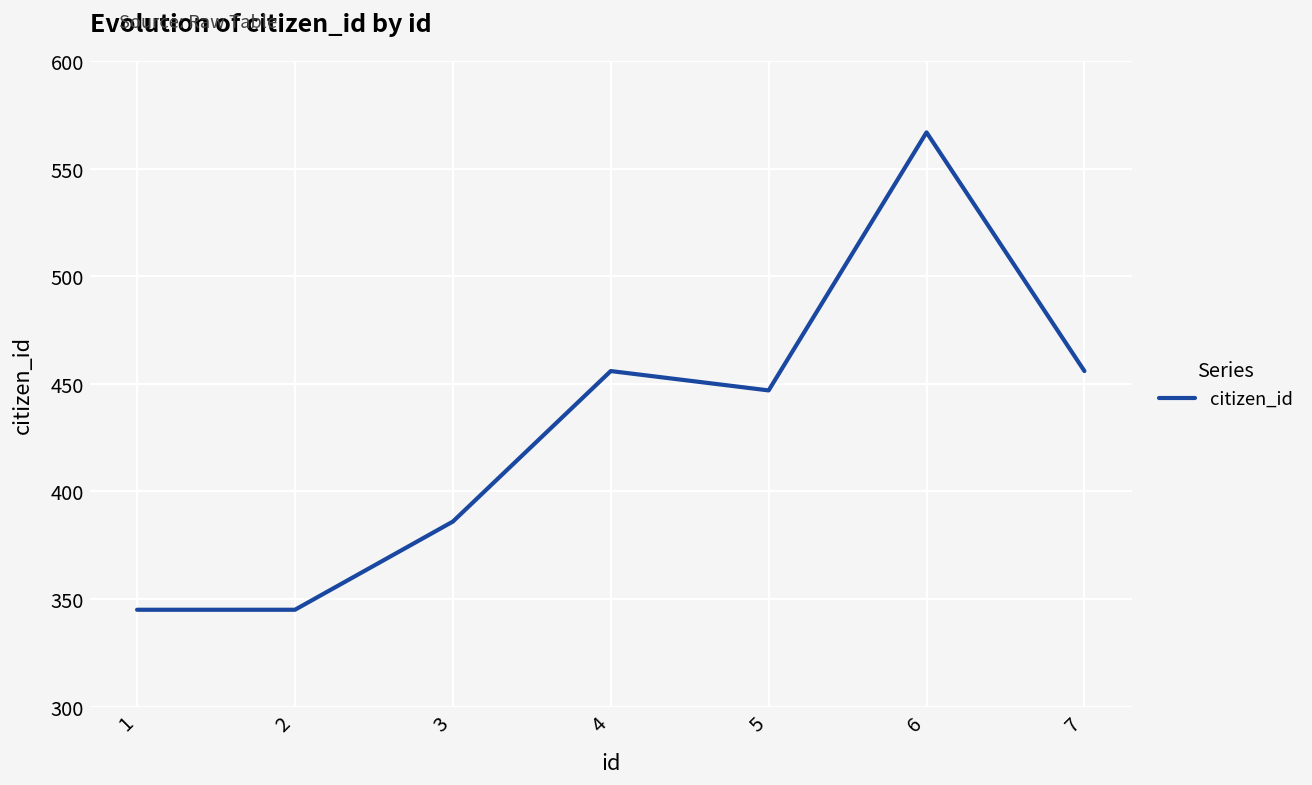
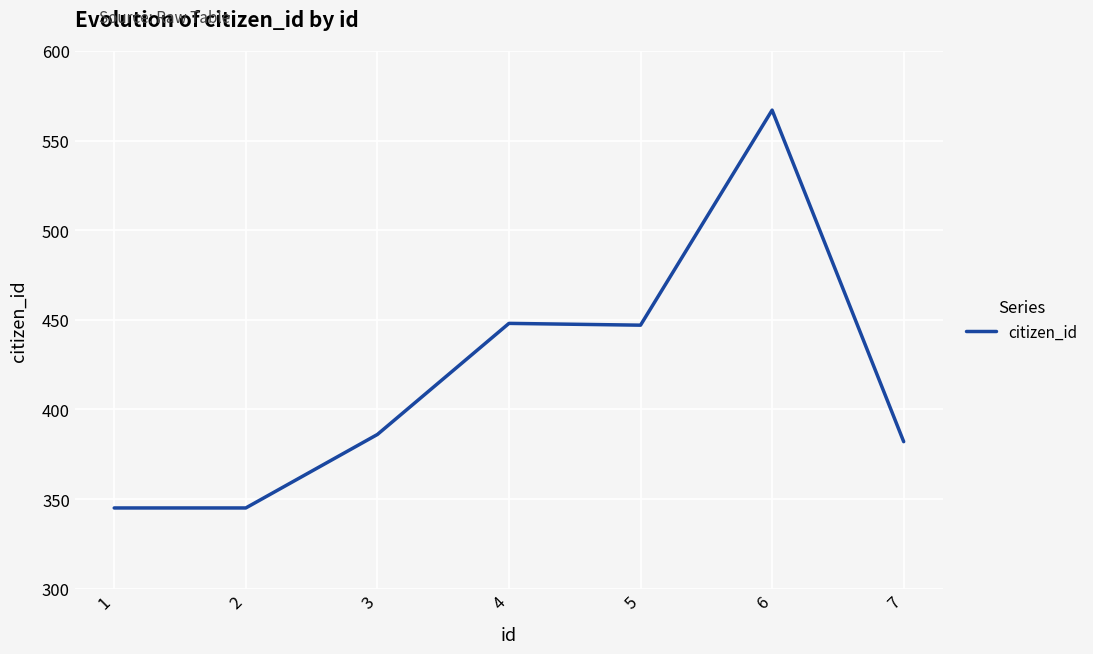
4: 456 -> 448
7: 456 -> 382
